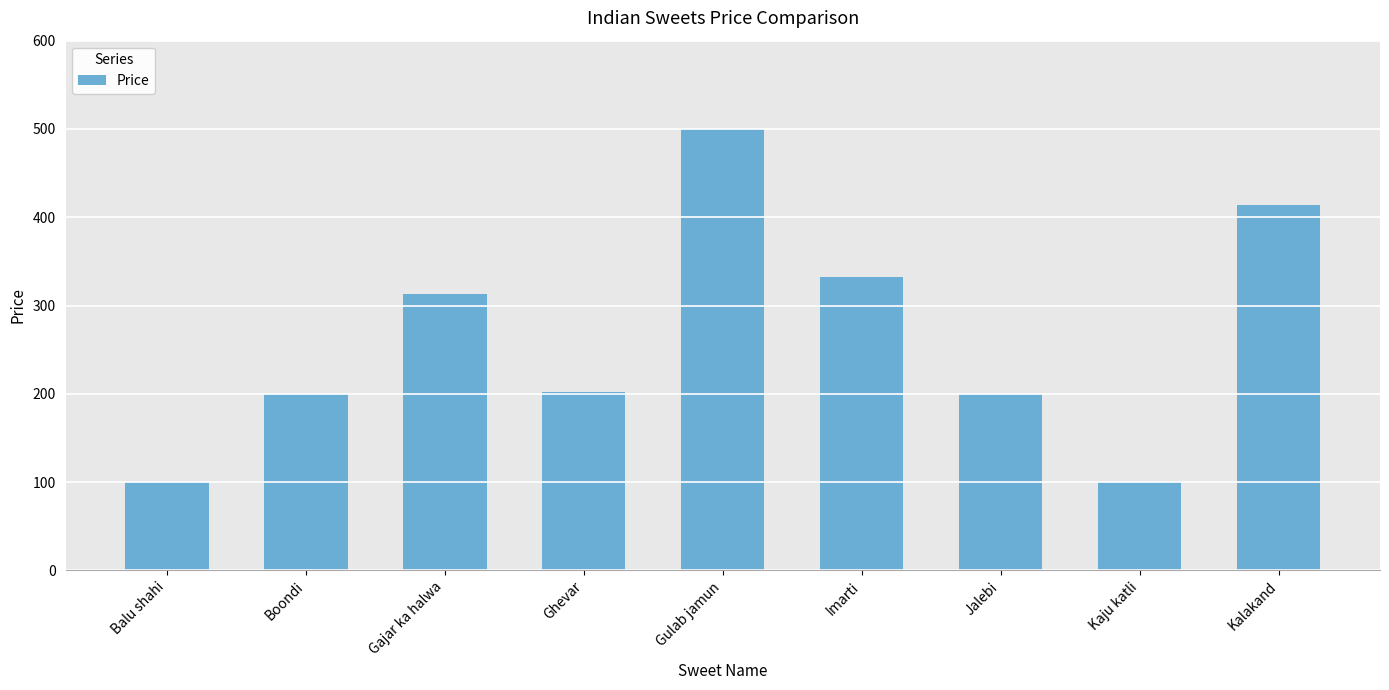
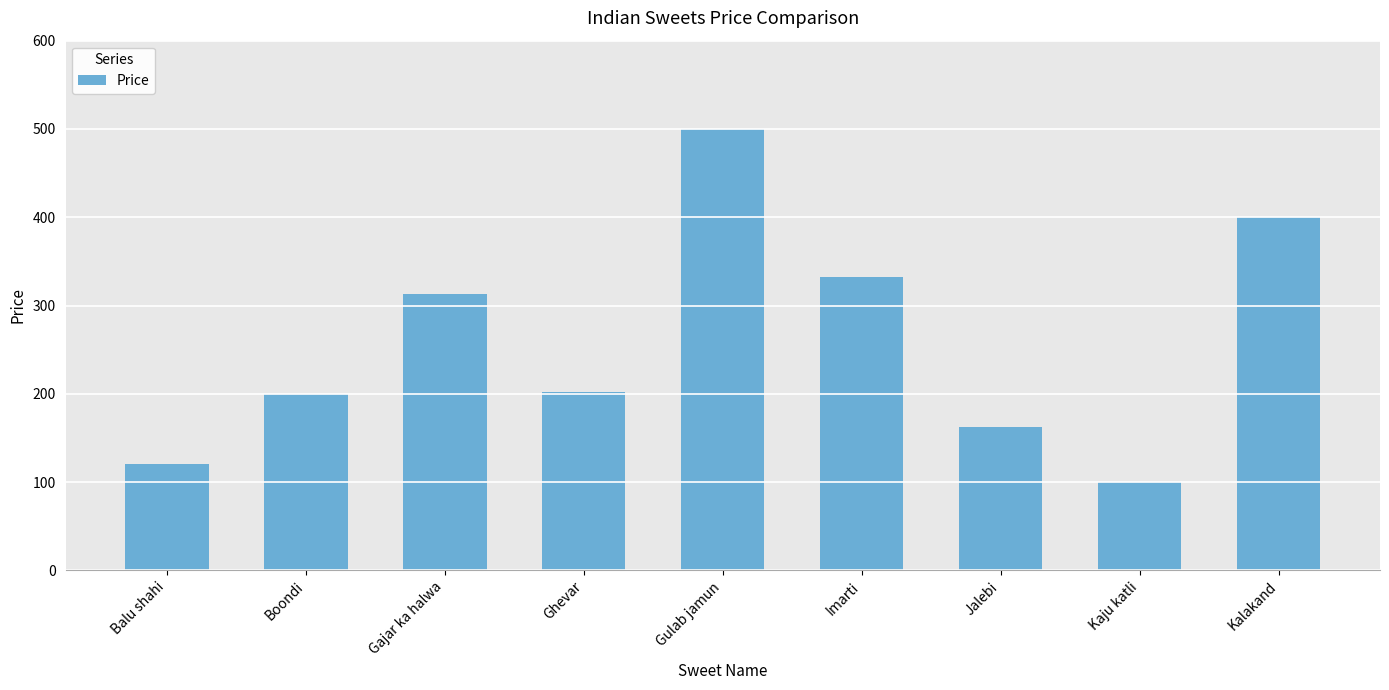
Balu shahi: 100 -> 120
Jalebi: 200 -> 160
Kalakand: 410 -> 400
